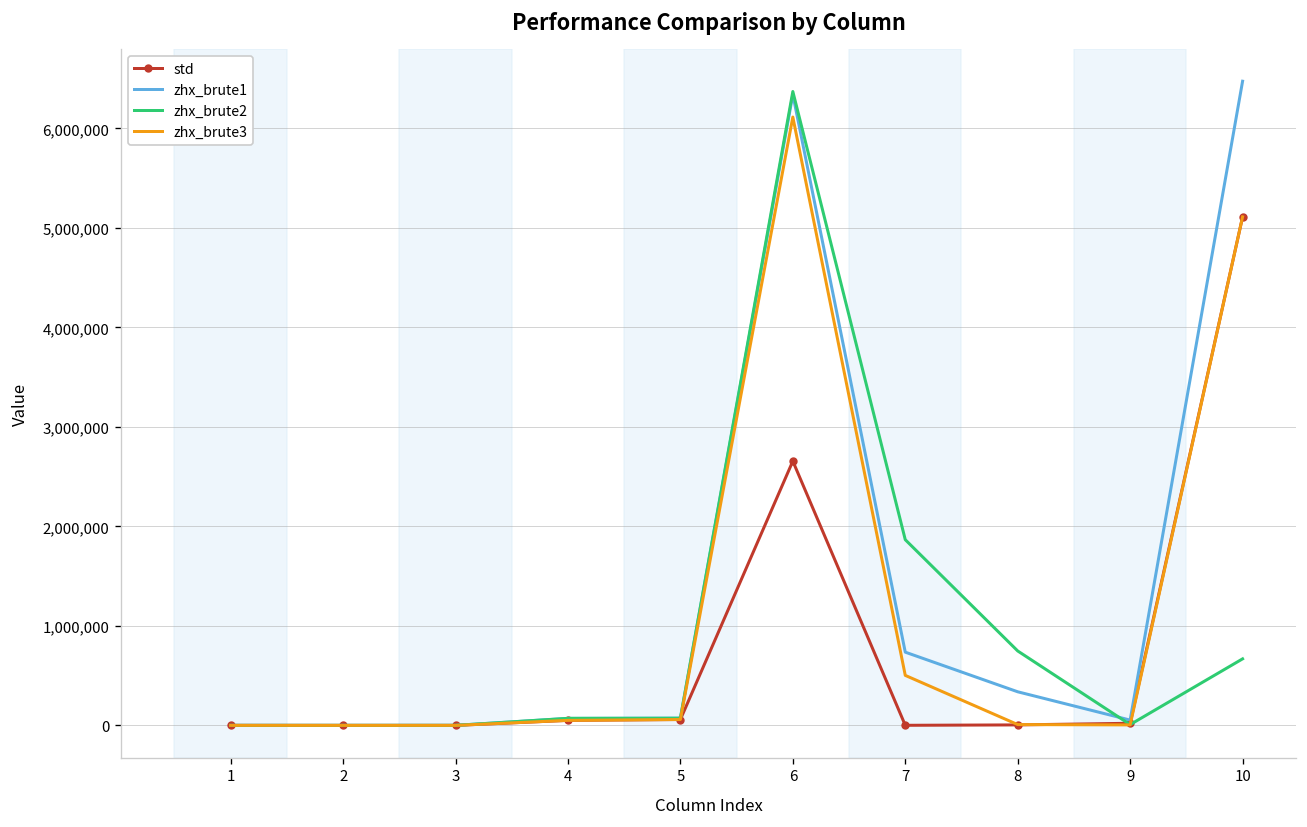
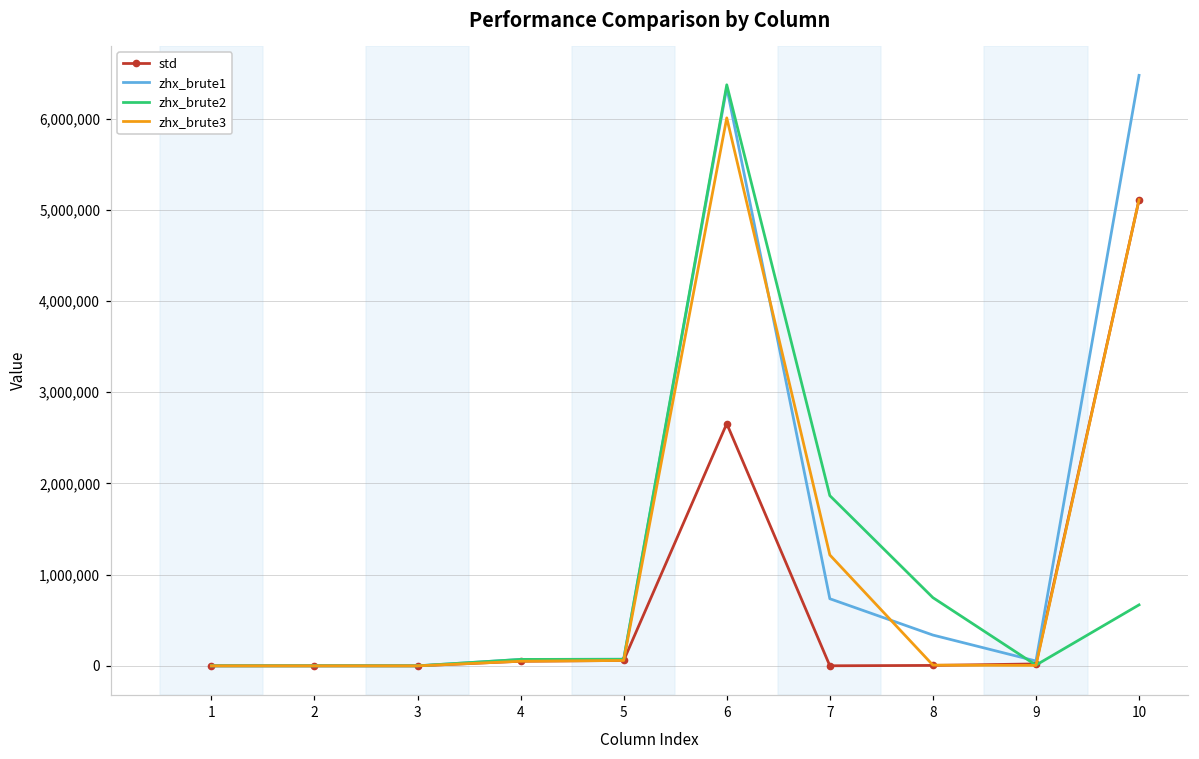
zhx_brute3, 6: 6,100,000 -> 6,000,000
zhx_brute3, 7: 500,000 -> 1,200,000
